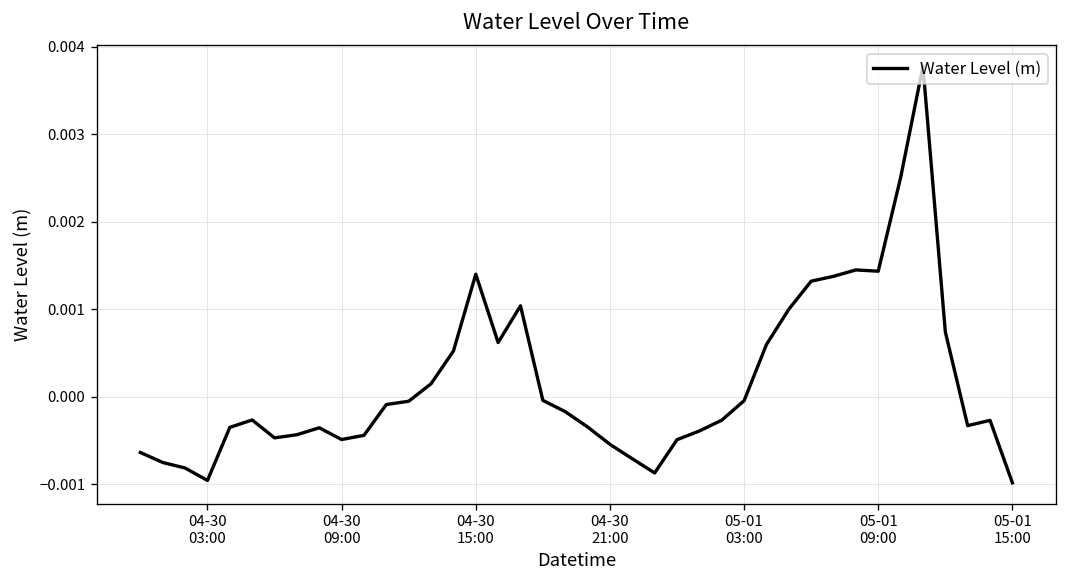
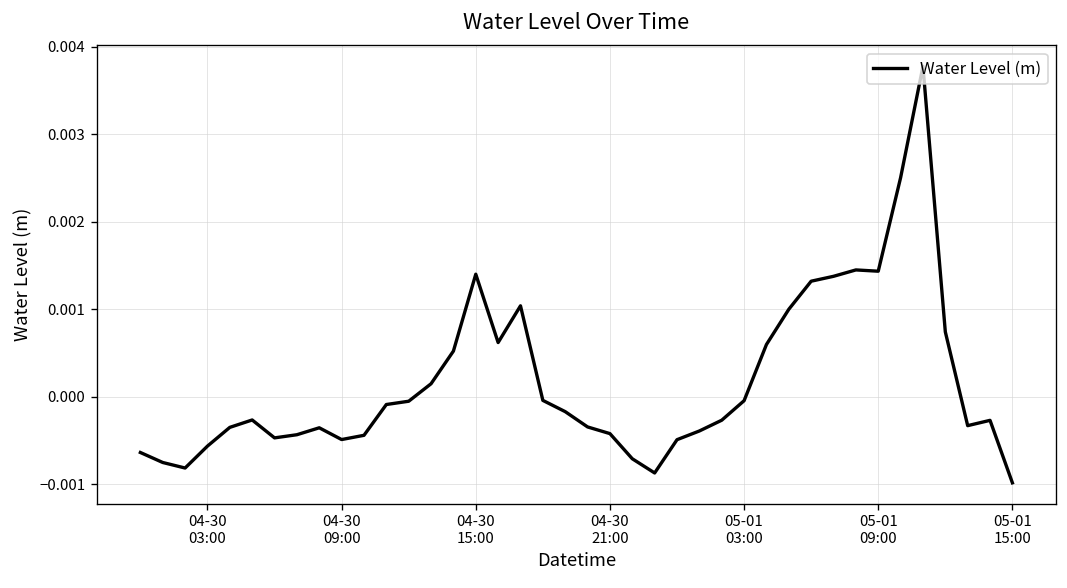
04-30 03:00: -0.0010 -> -0.0006
04-30 21:00: -0.0005 -> -0.0004
